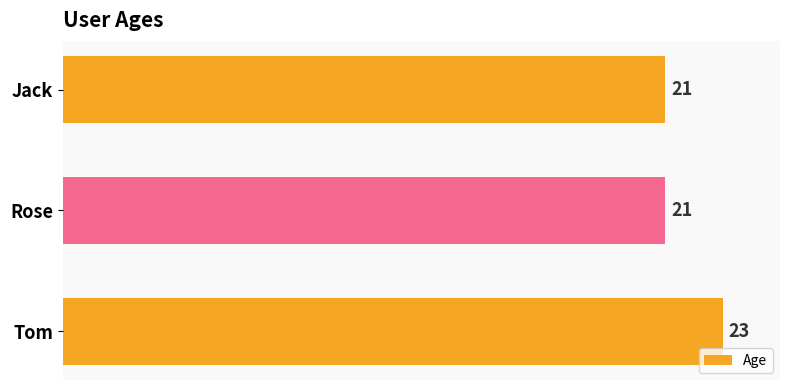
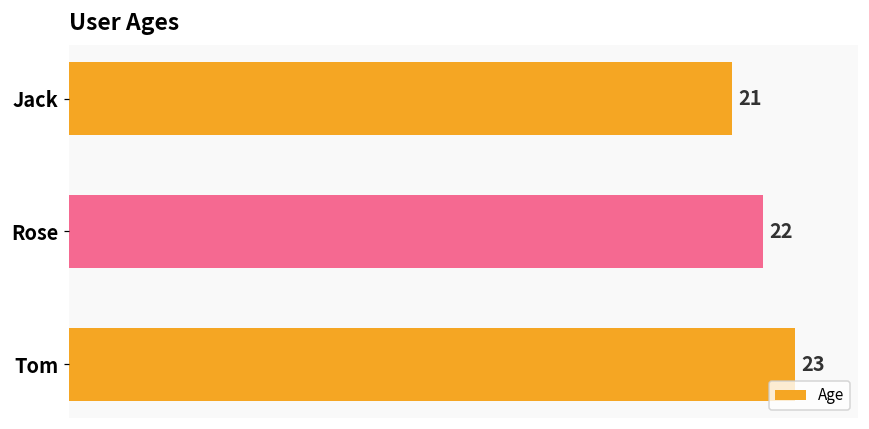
Rose: 21 -> 22
